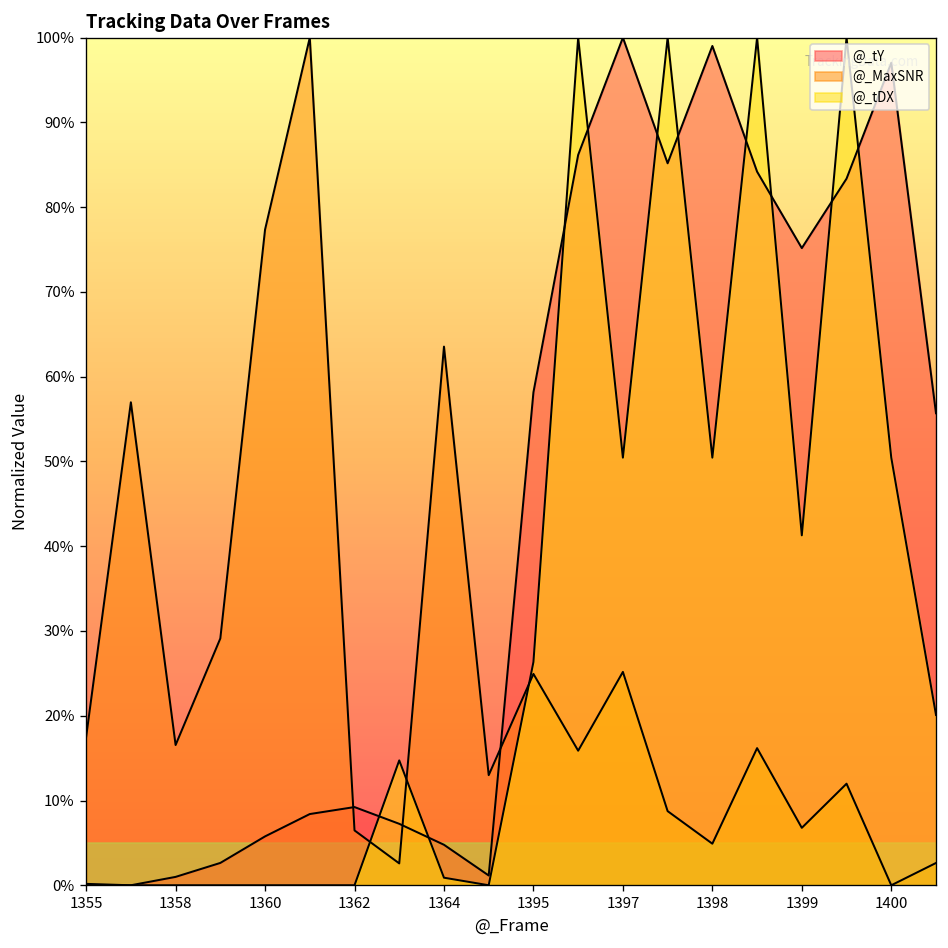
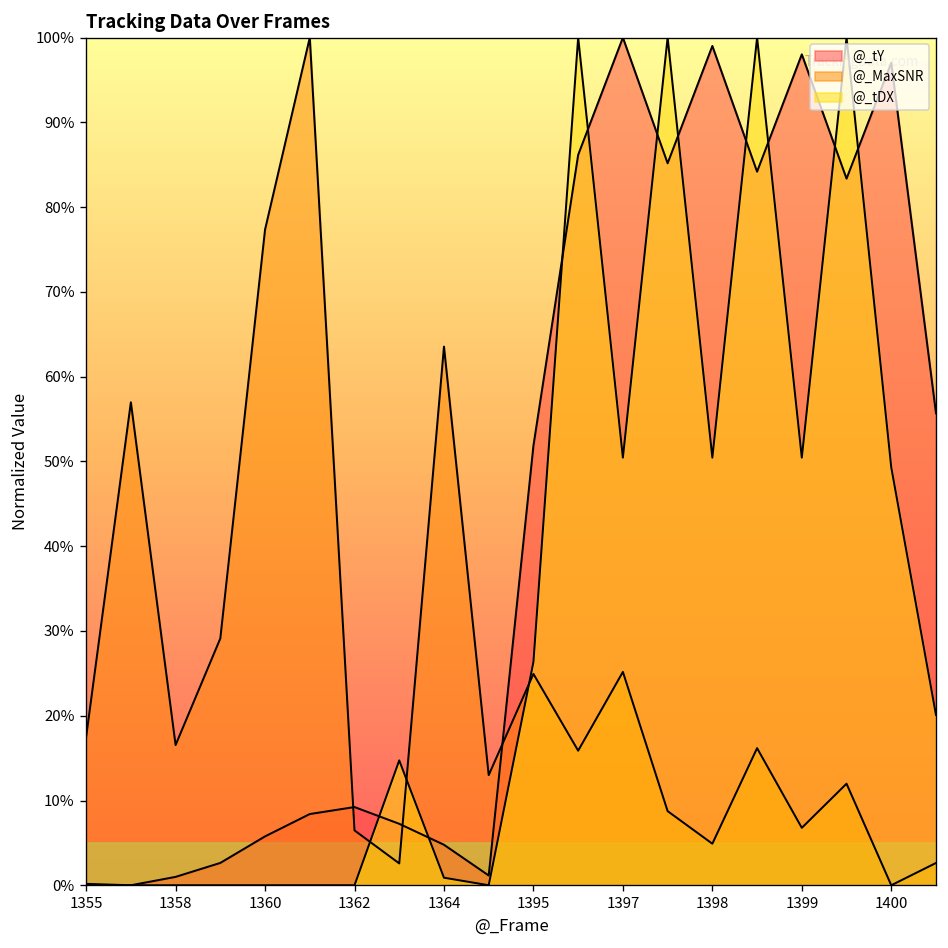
@_tY, 1395: 58% -> 52%
@_tY, 1399: 75% -> 98%
@_tDX, 1399: 41% -> 50%
@_tDX, 1400: 50% -> 49%
